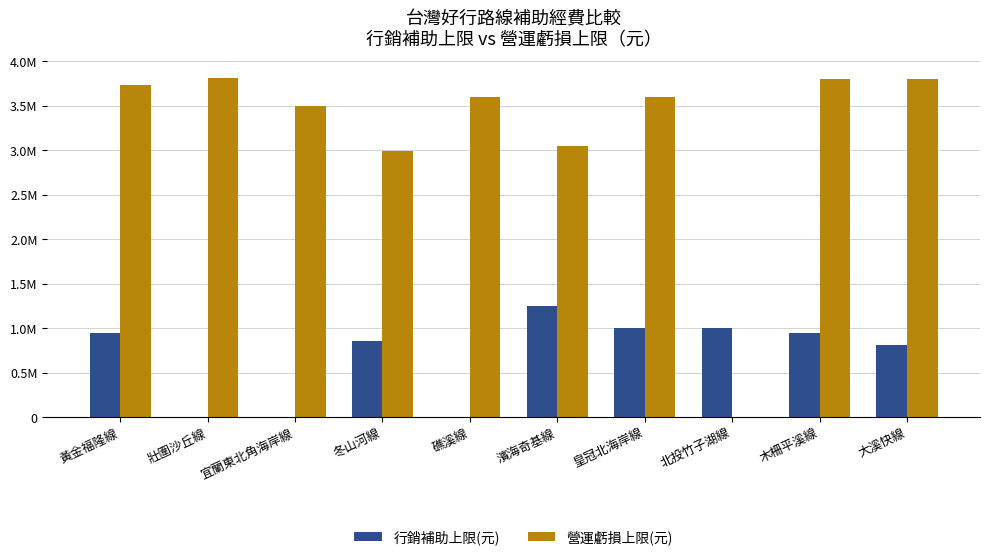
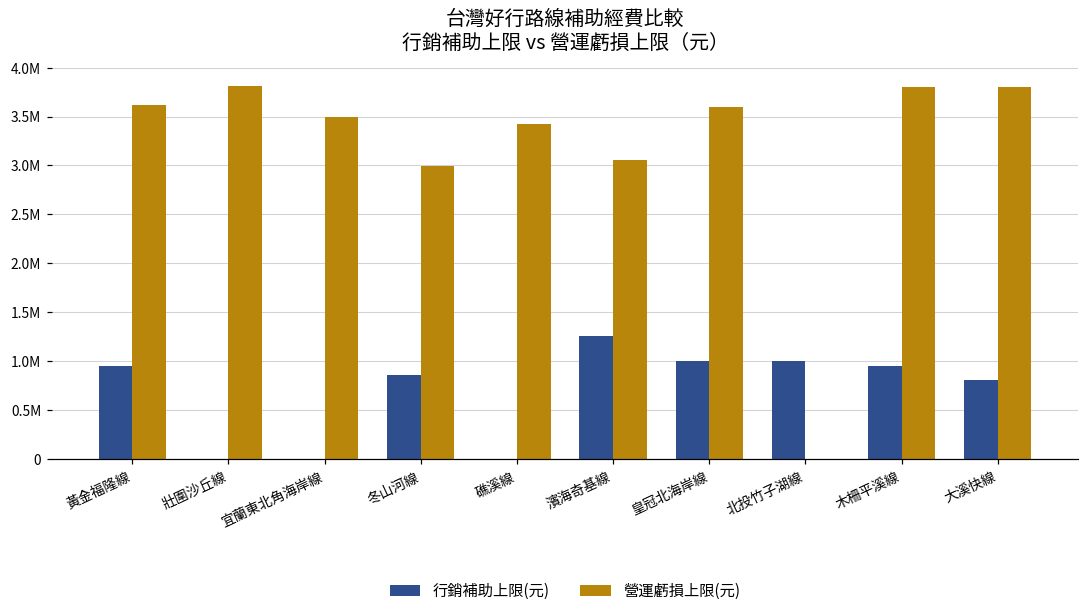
營運虧損上限(元), 黃金福隆線: 3700000 -> 3600000
營運虧損上限(元), 礁溪線: 3600000 -> 3400000
